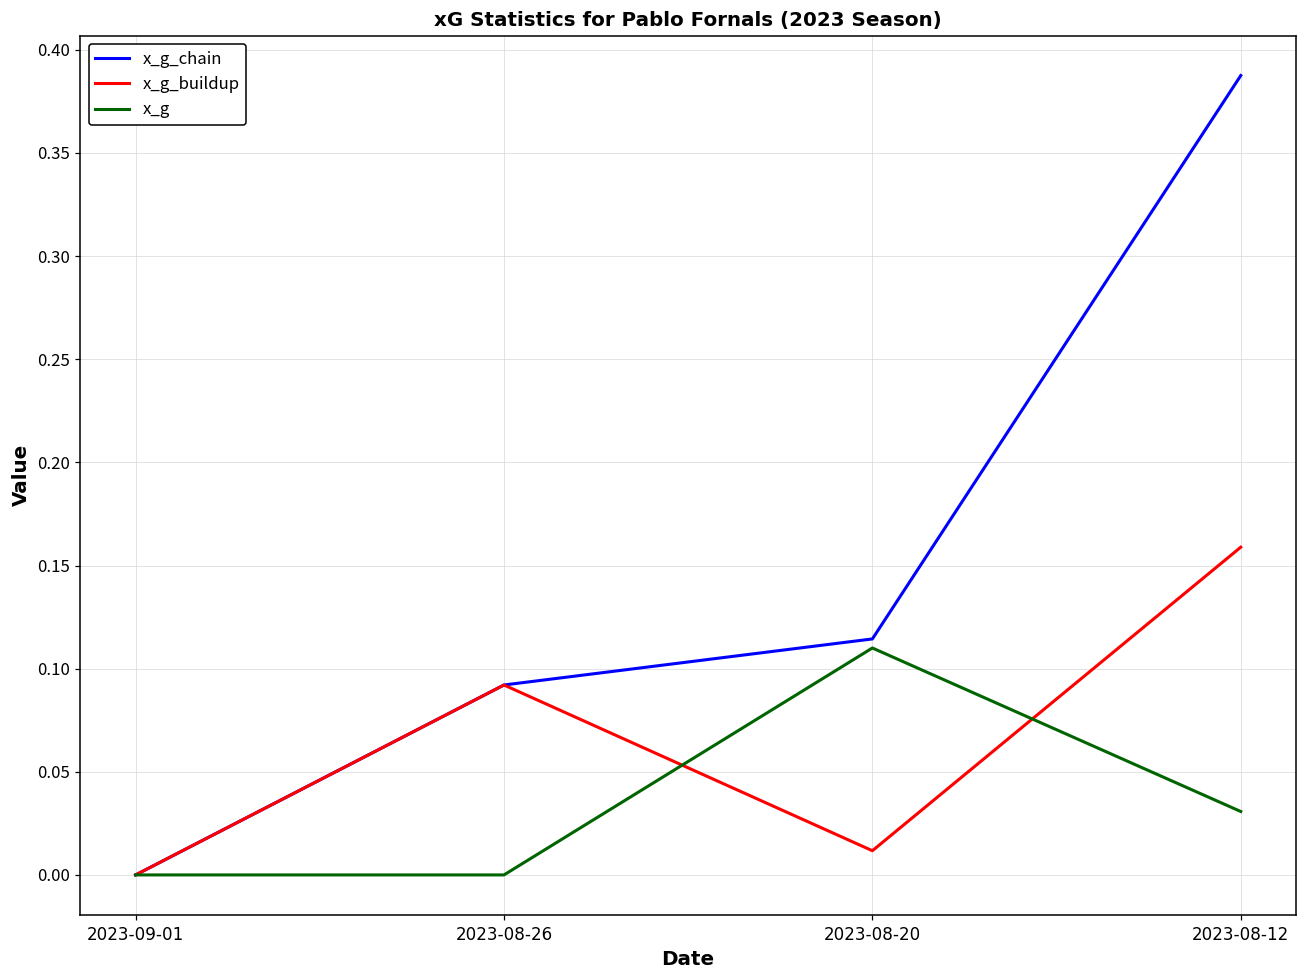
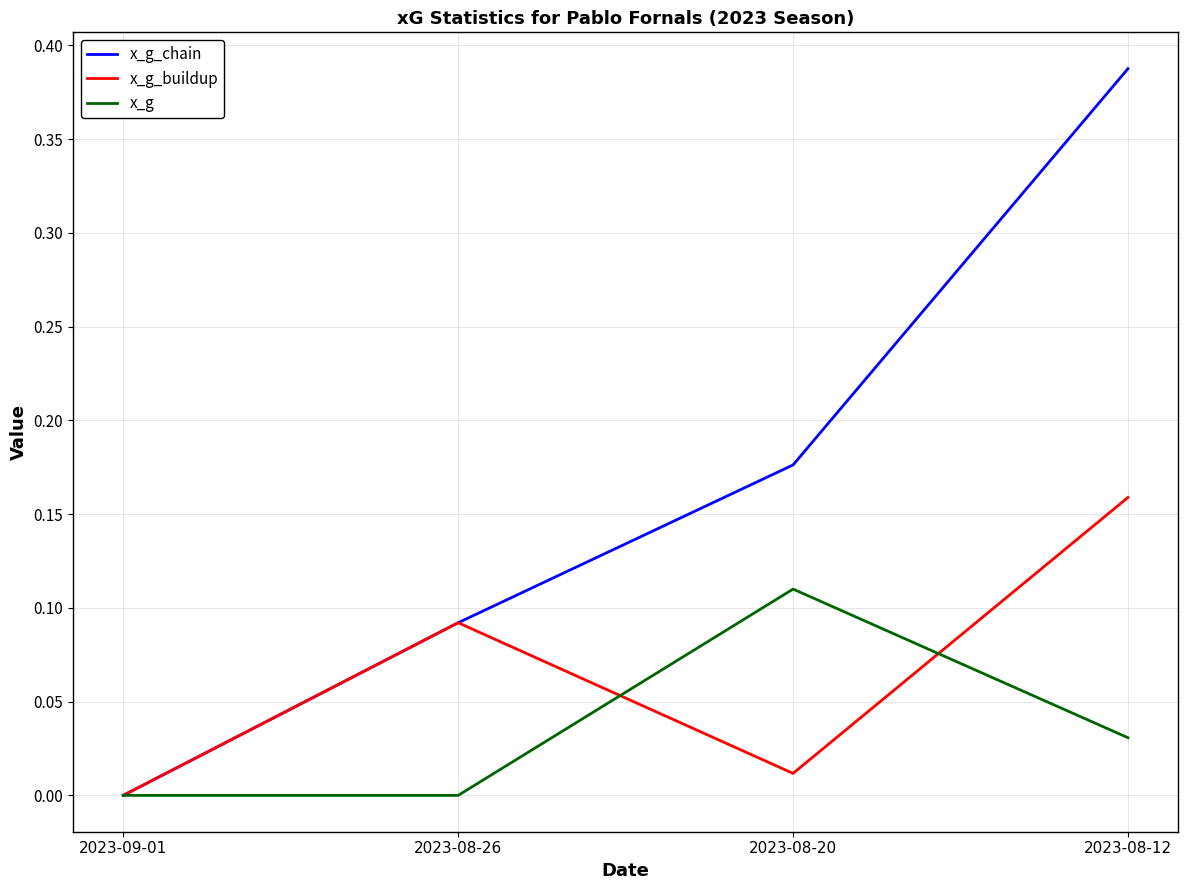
x_g_chain, 2023-08-20: 0.114 -> 0.176
